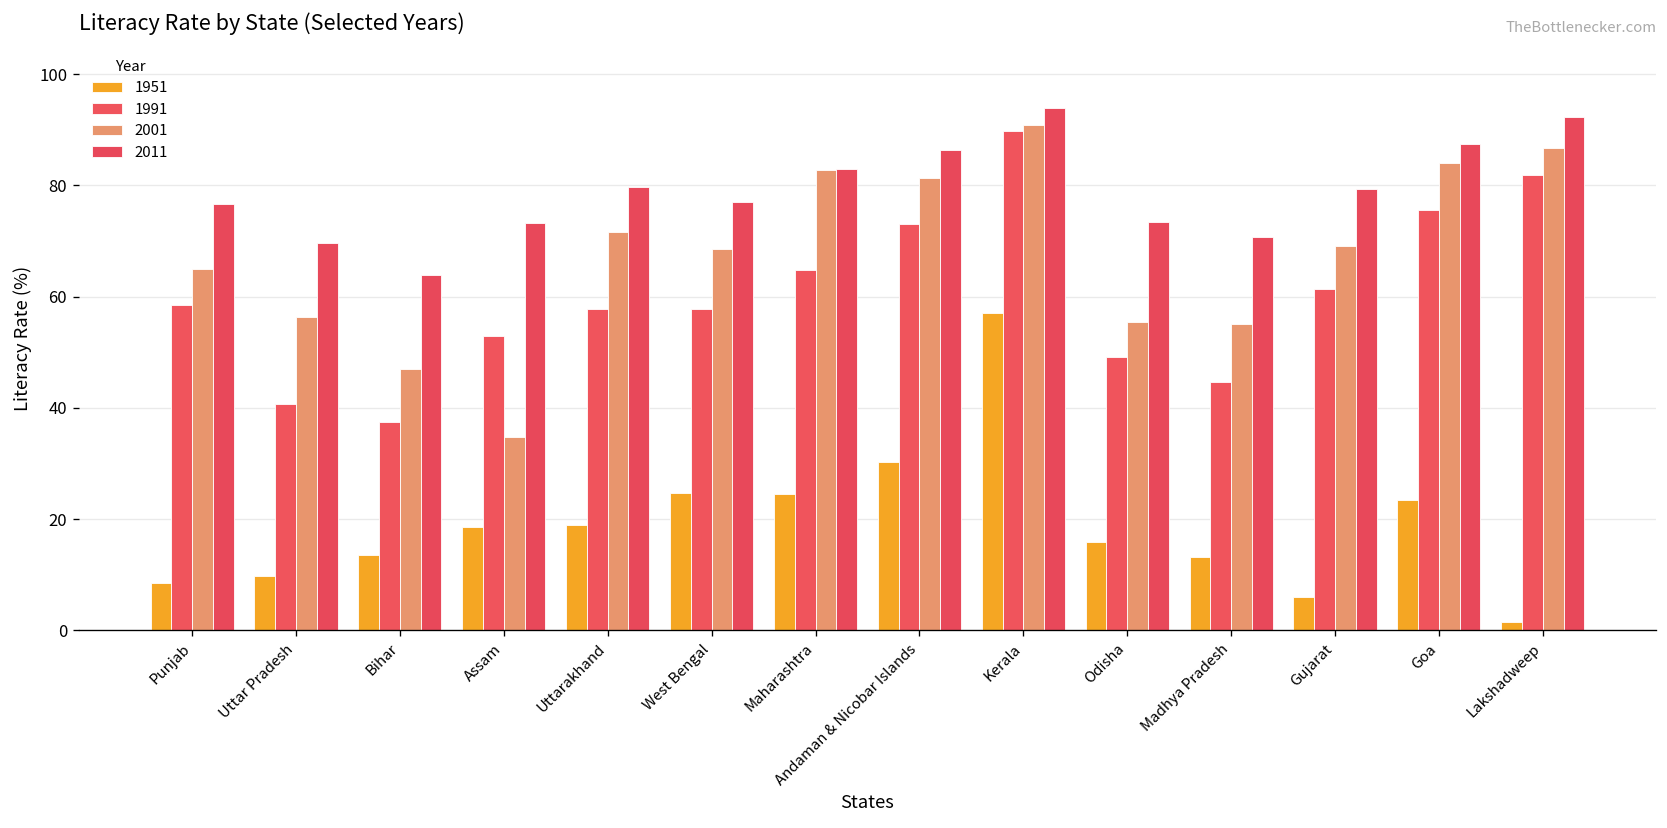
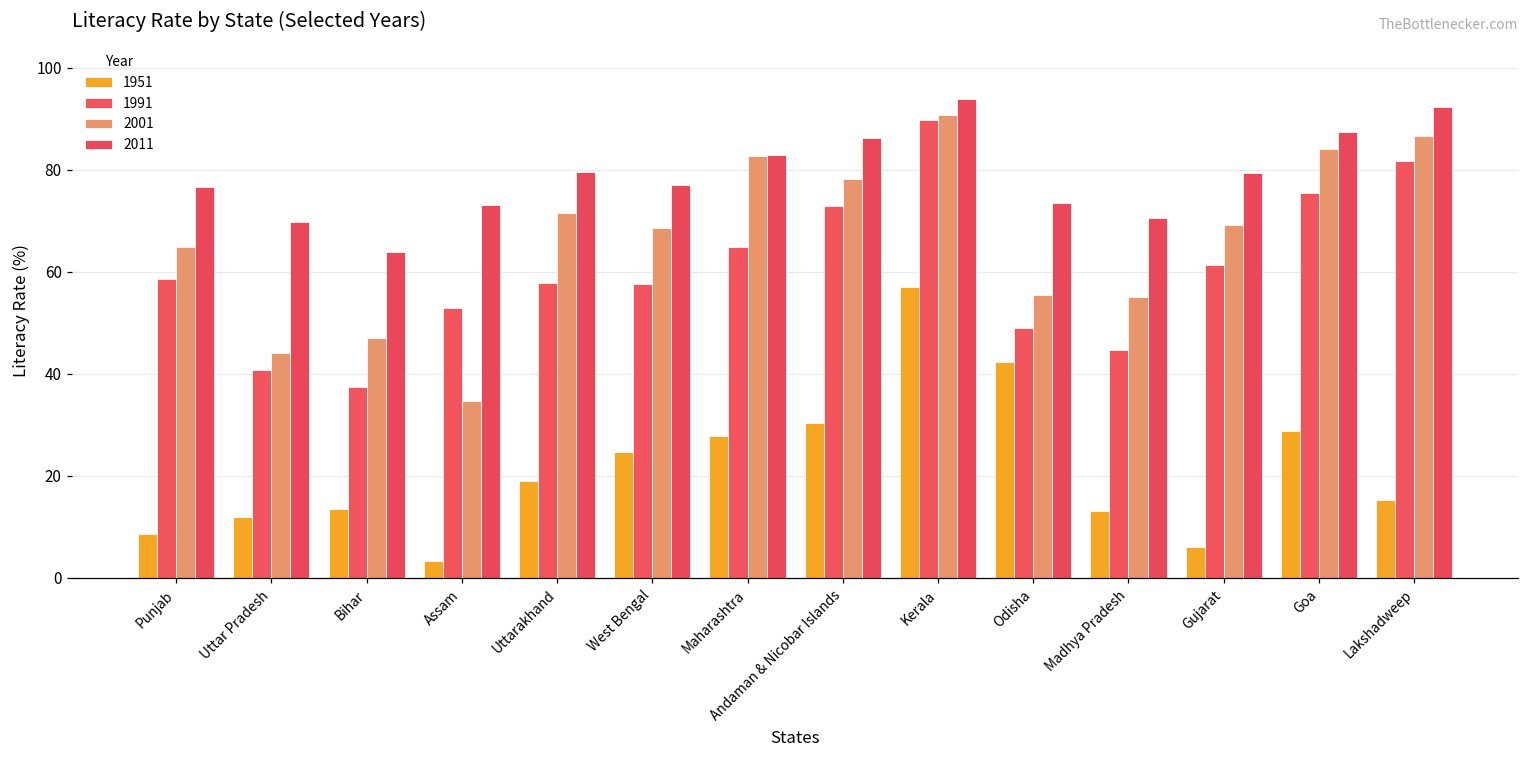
1951, Uttar Pradesh: 10 -> 12
2001, Uttar Pradesh: 56 -> 44
1951, Assam: 19 -> 3
1951, Maharashtra: 25 -> 28
2001, Andaman & Nicobar Islands: 81 -> 78
1951, Odisha: 16 -> 42
1951, Goa: 23 -> 29
1951, Lakshadweep: 2 -> 15
